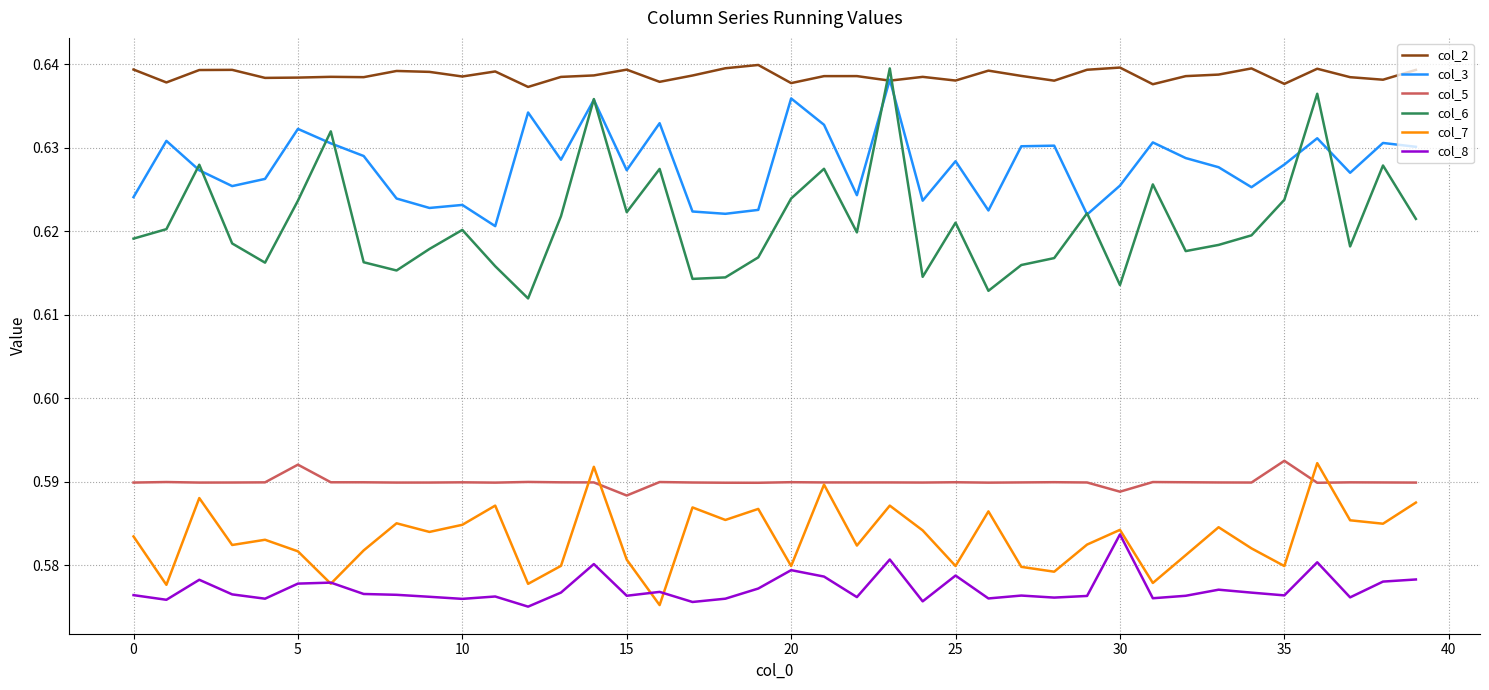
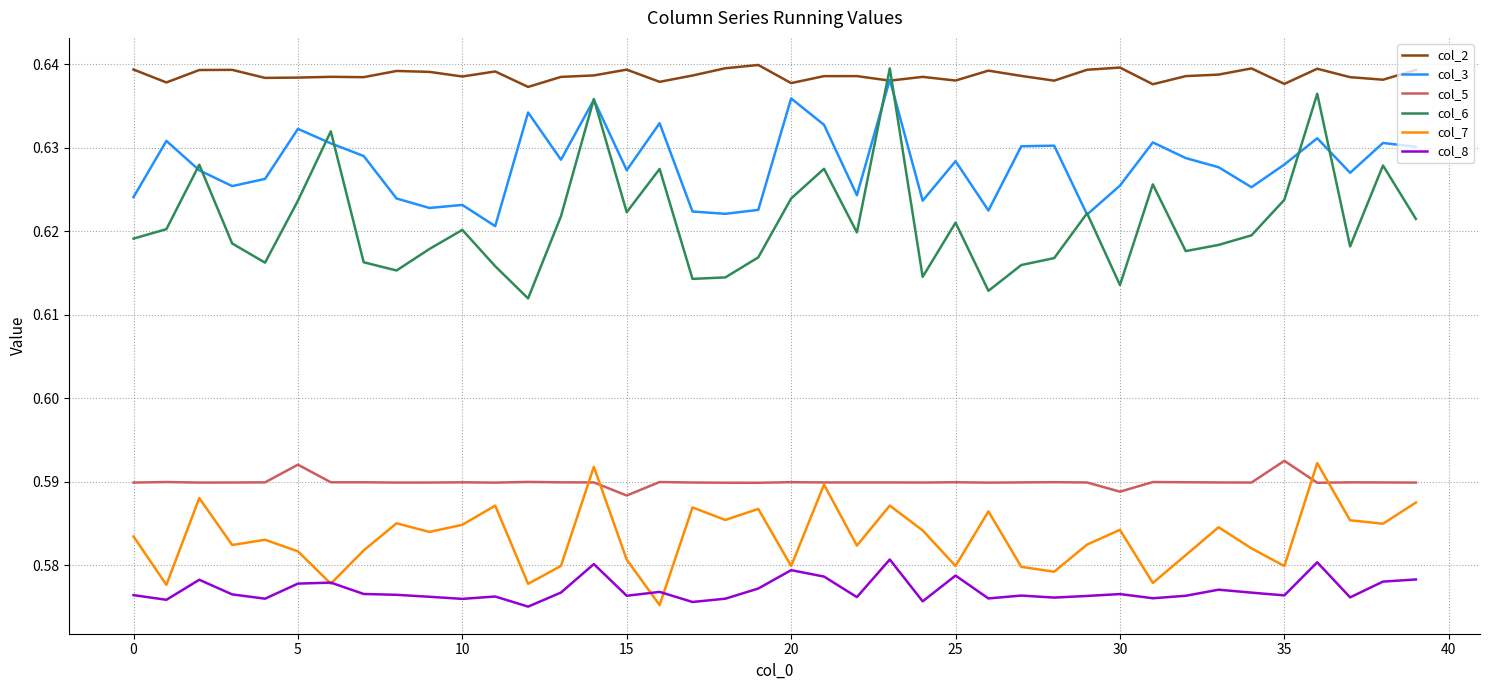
col_8, 30: 0.584 -> 0.577
